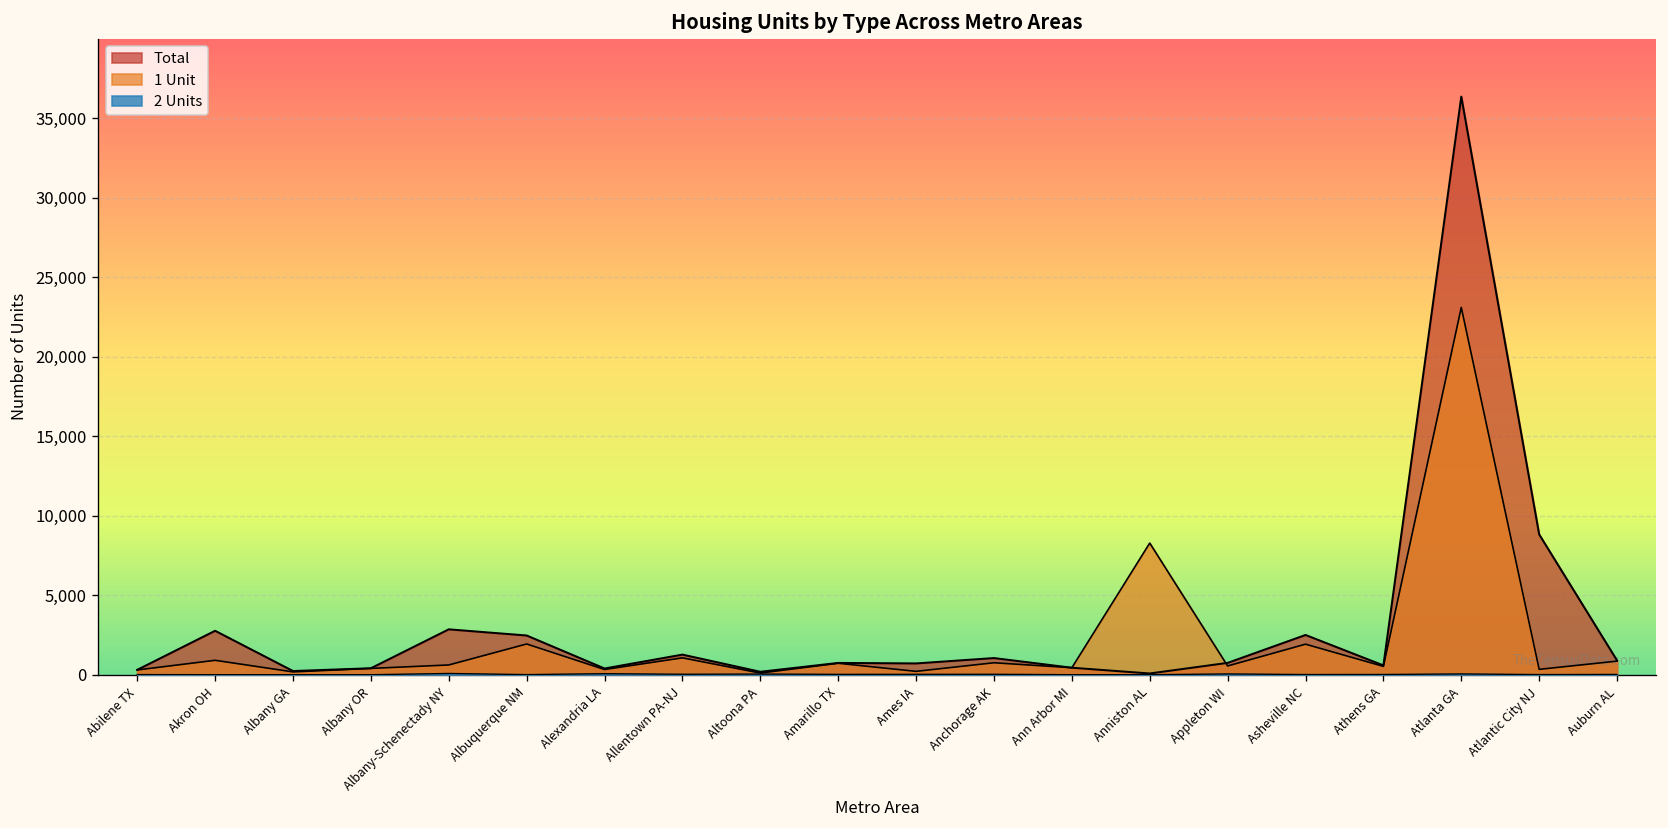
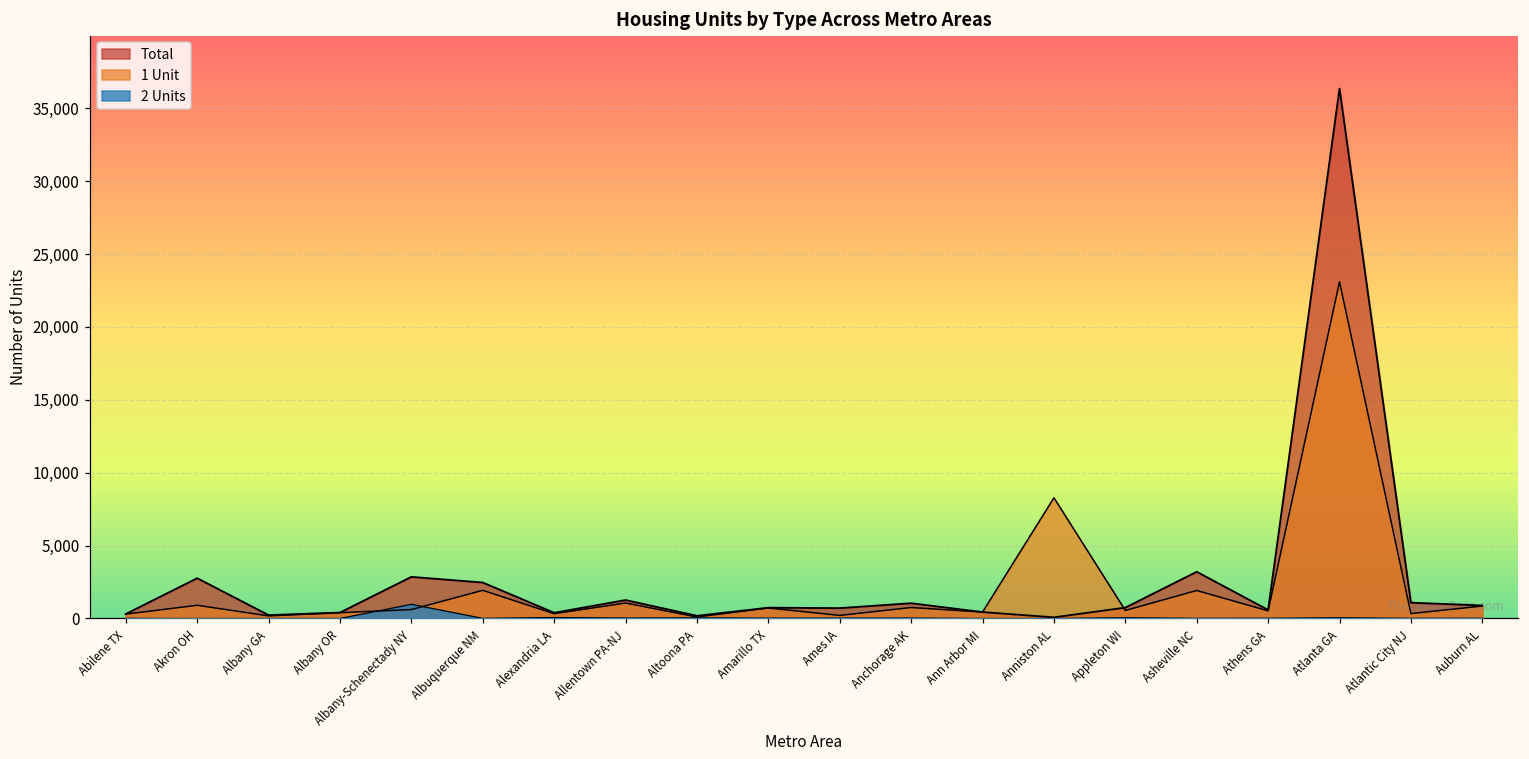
2 Units, Albany-Schenectady NY: 100 -> 1,000
Total, Asheville NC: 2,500 -> 3,200
Total, Atlantic City NJ: 8,800 -> 1,100
